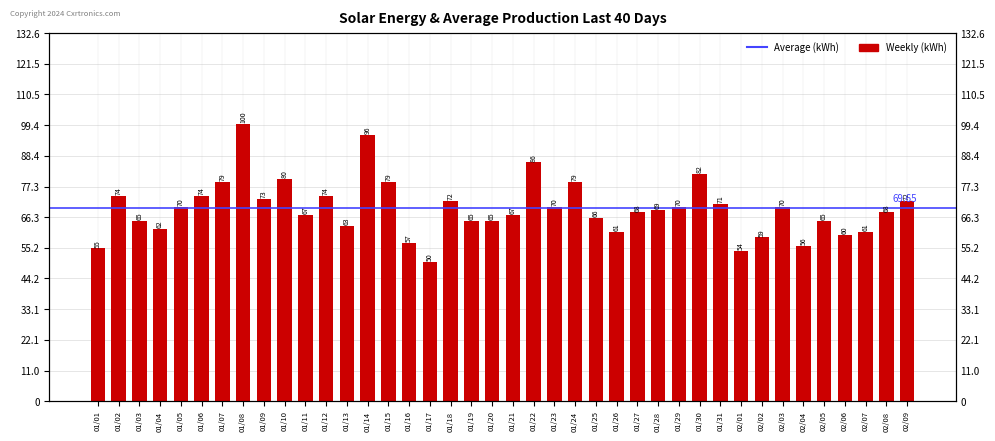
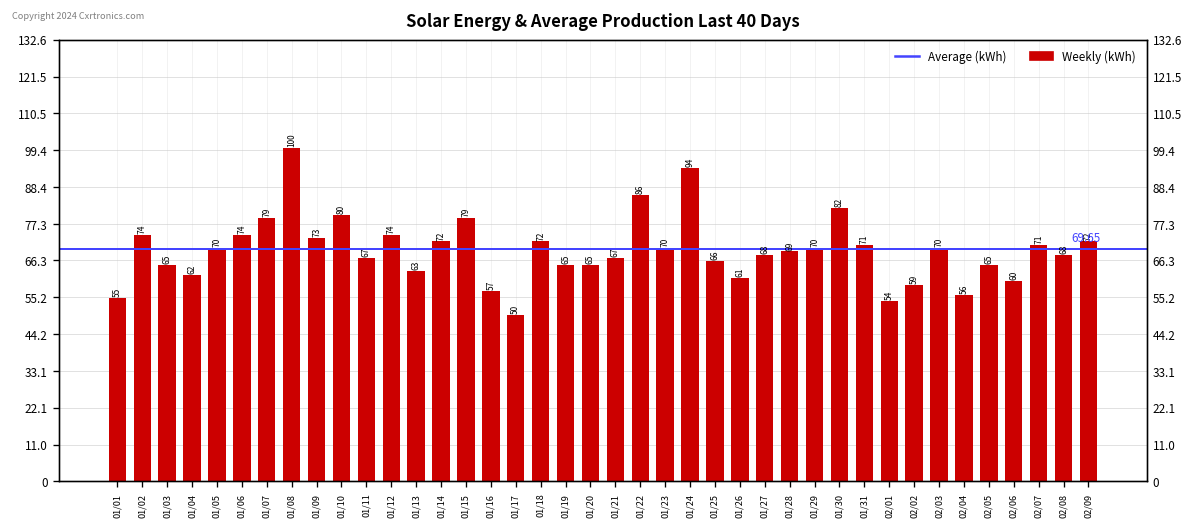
01/14: 96 -> 72
01/24: 79 -> 94
02/07: 61 -> 71
